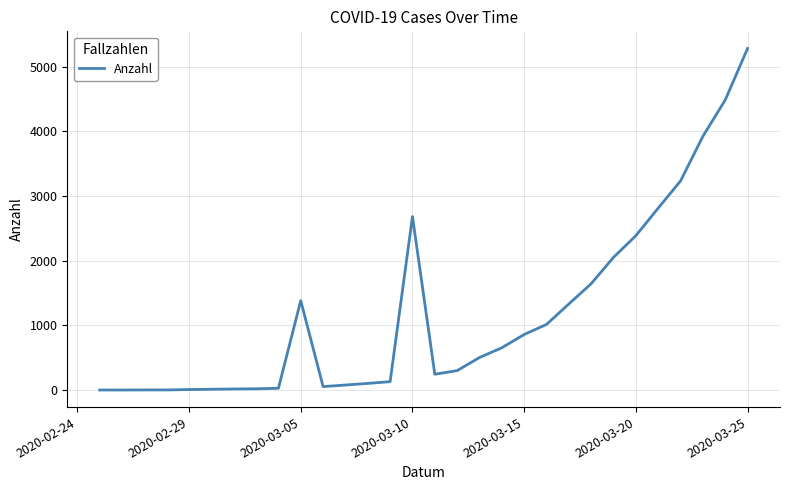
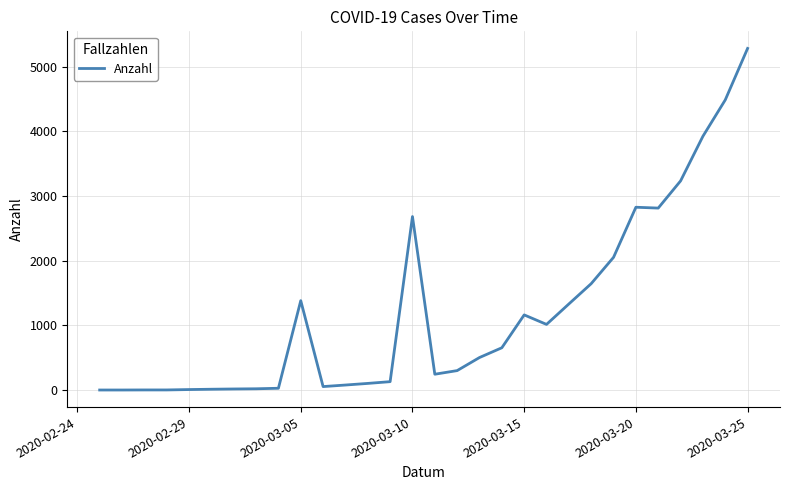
2020-03-15: 900 -> 1200
2020-03-20: 2400 -> 2800
